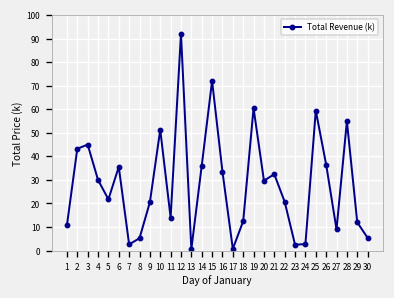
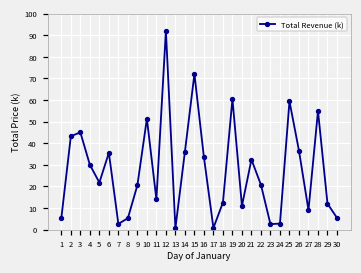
1: 11 -> 5
20: 30 -> 11
